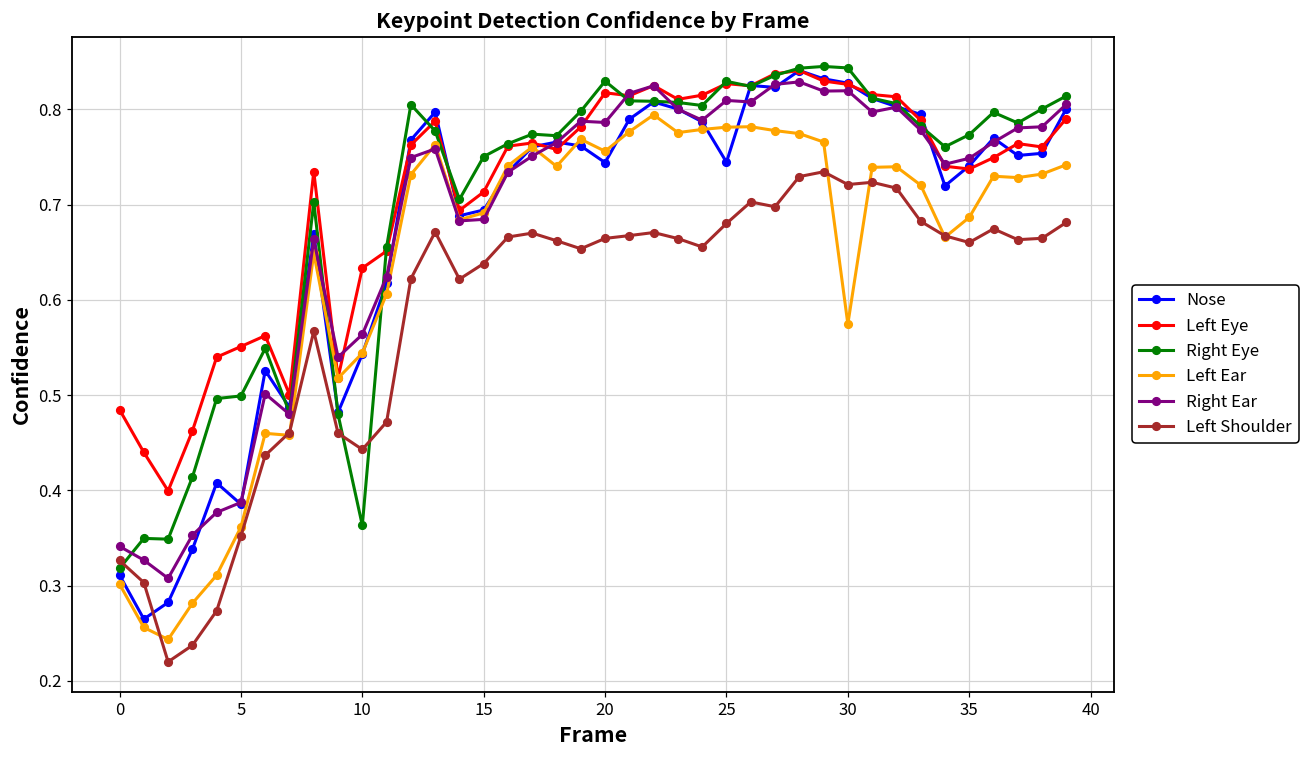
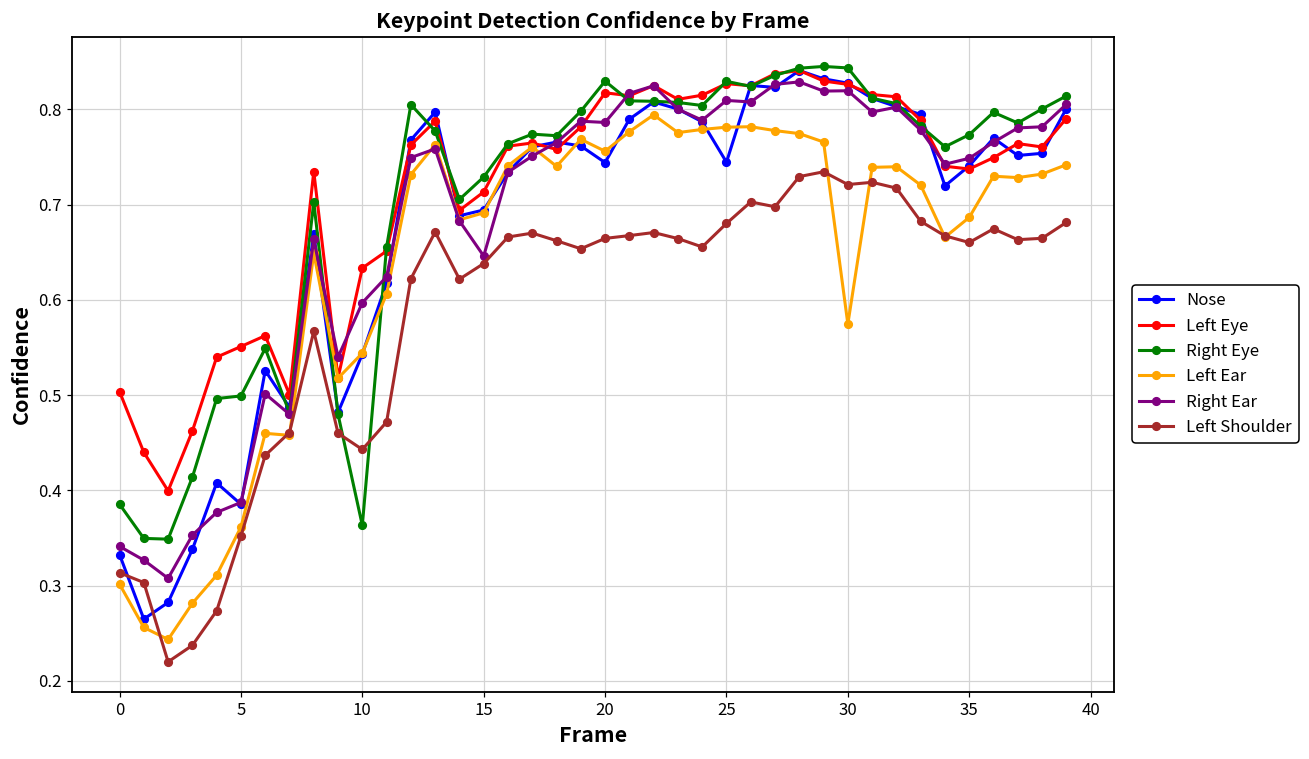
Nose, 0: 0.31 -> 0.33
Left Eye, 0: 0.48 -> 0.50
Right Eye, 0: 0.32 -> 0.39
Left Shoulder, 0: 0.33 -> 0.31
Right Ear, 10: 0.56 -> 0.60
Right Eye, 15: 0.75 -> 0.73
Right Ear, 15: 0.68 -> 0.65
